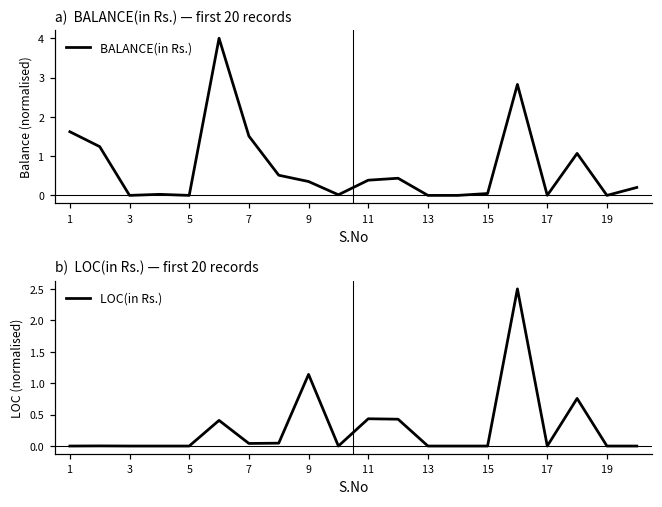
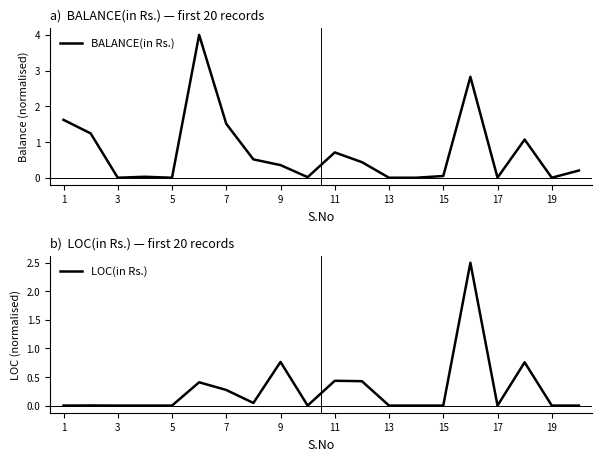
a) BALANCE(in Rs.) — first 20 records, 11: 0.4 -> 0.7
b) LOC(in Rs.) — first 20 records, 7: 0.0 -> 0.3
b) LOC(in Rs.) — first 20 records, 9: 1.1 -> 0.8
